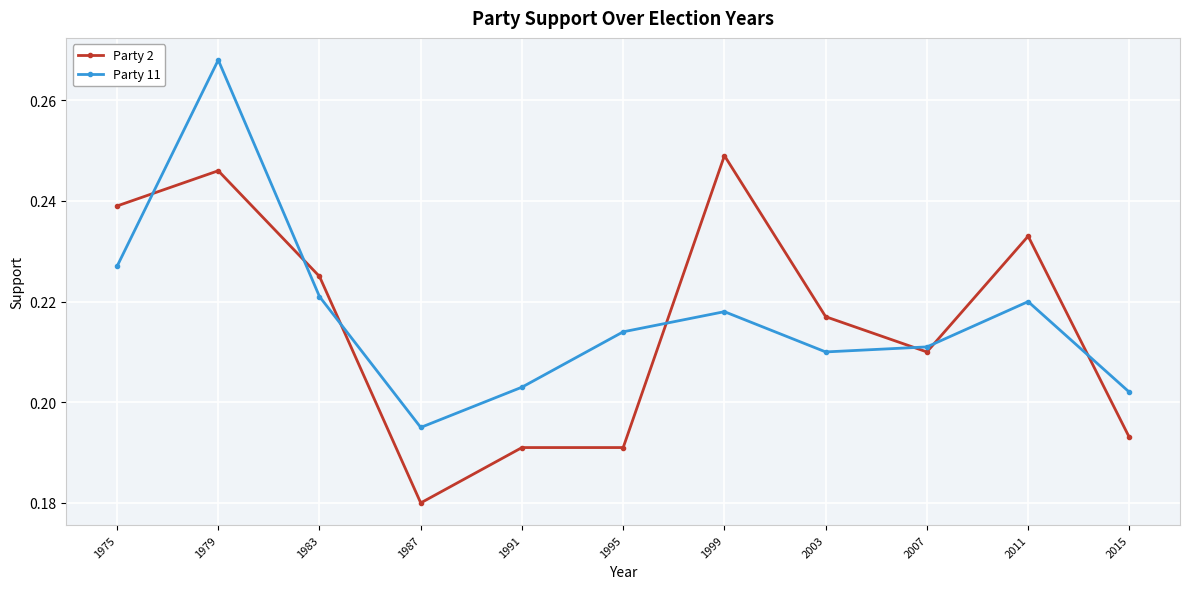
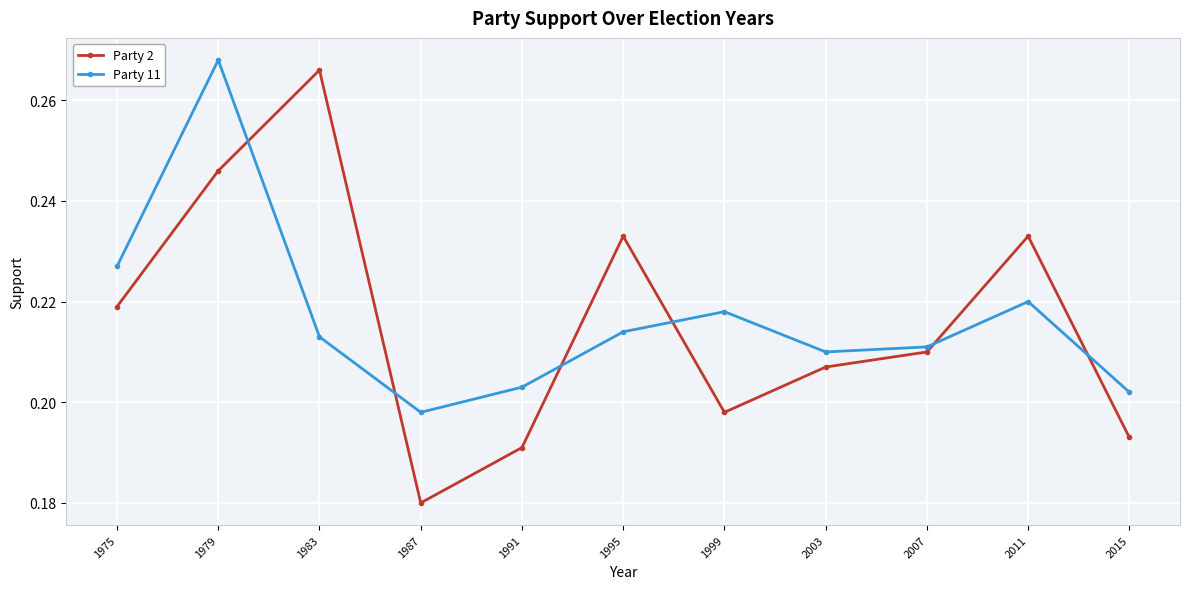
Party 2, 1975: 0.239 -> 0.219
Party 2, 1983: 0.225 -> 0.266
Party 11, 1983: 0.221 -> 0.213
Party 11, 1987: 0.195 -> 0.198
Party 2, 1995: 0.191 -> 0.233
Party 2, 1999: 0.249 -> 0.198
Party 2, 2003: 0.217 -> 0.207
